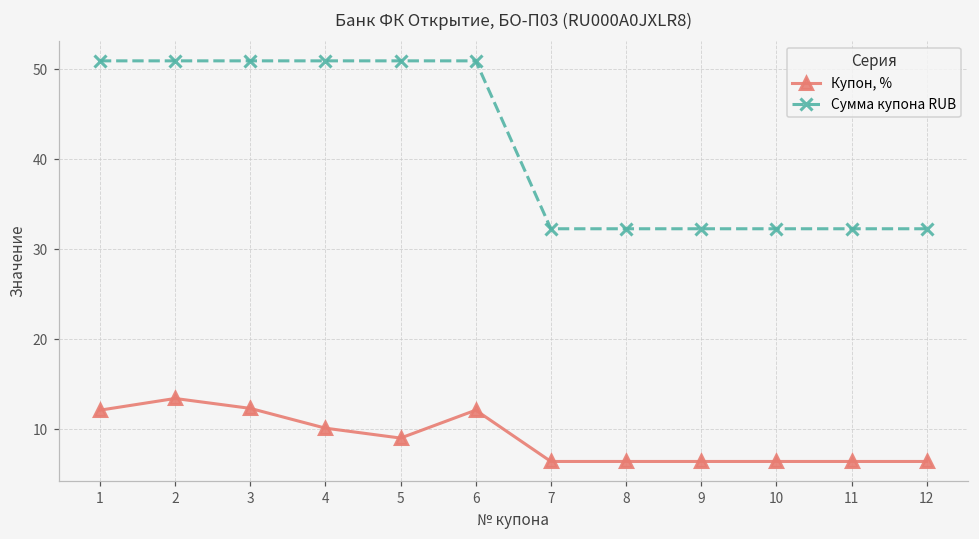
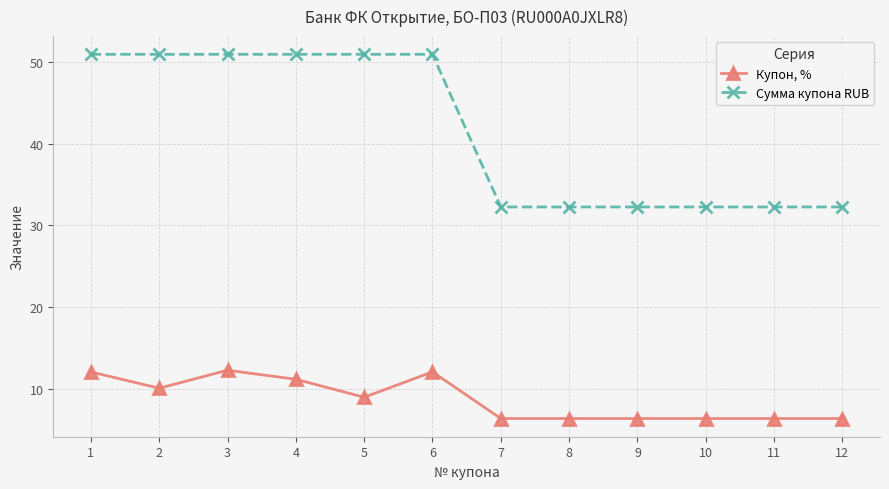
Купон, %, 2: 13 -> 10
Купон, %, 4: 10 -> 11
